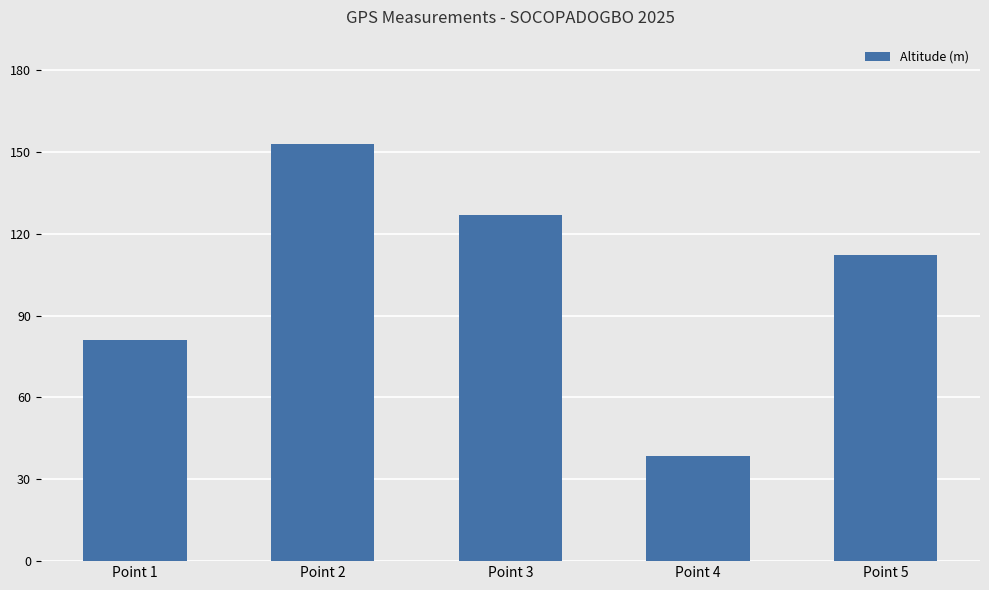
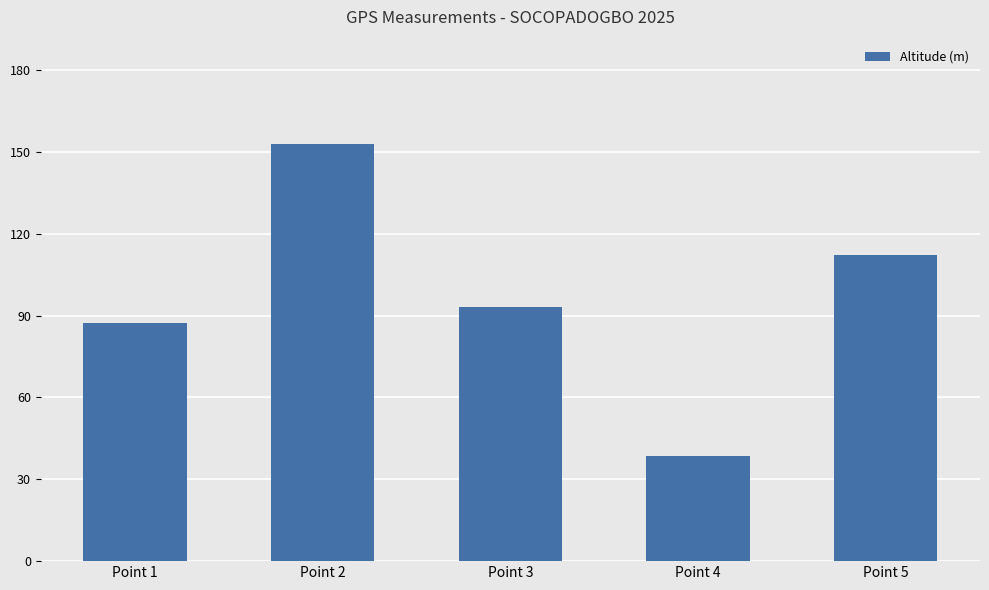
Point 1: 81 -> 87
Point 3: 127 -> 93
